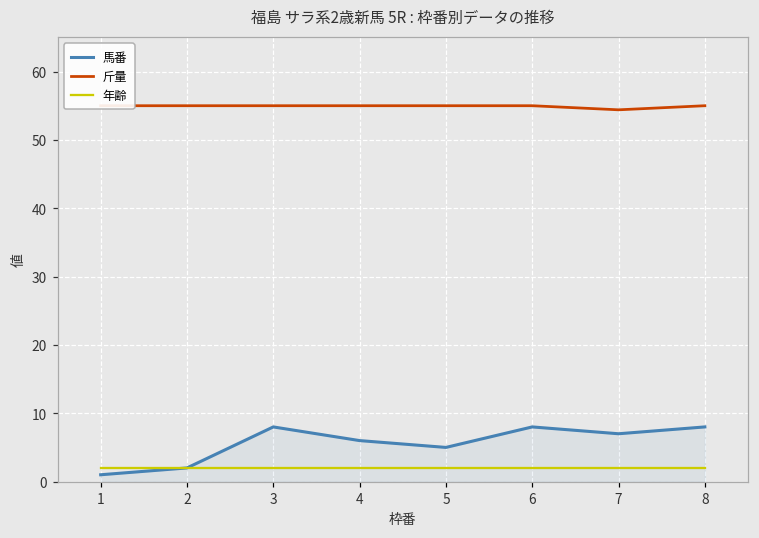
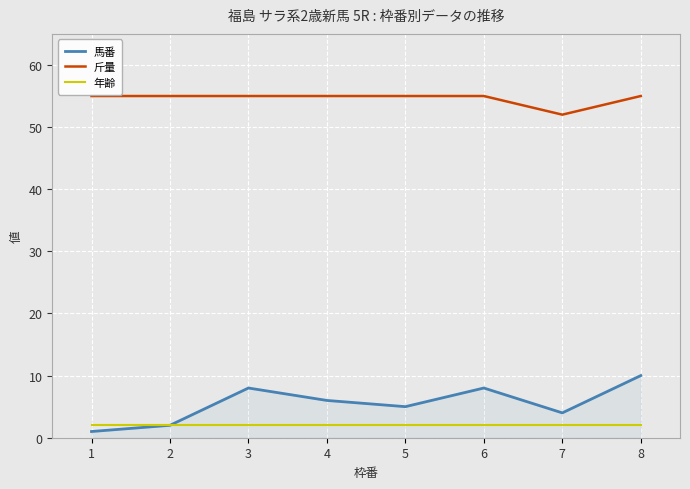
馬番, 7: 7 -> 4
斤量, 7: 54 -> 52
馬番, 8: 8 -> 10
